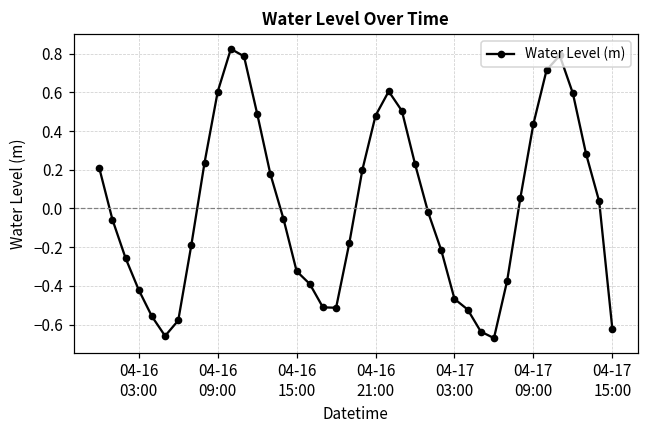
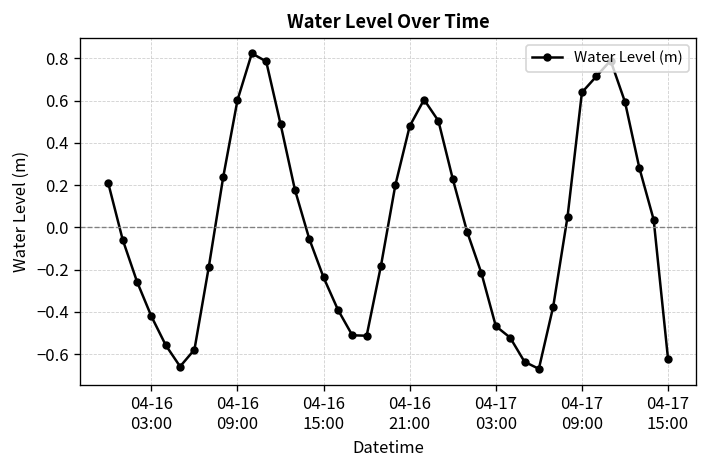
04-16 15:00: -0.32 -> -0.24
04-17 09:00: 0.44 -> 0.64
